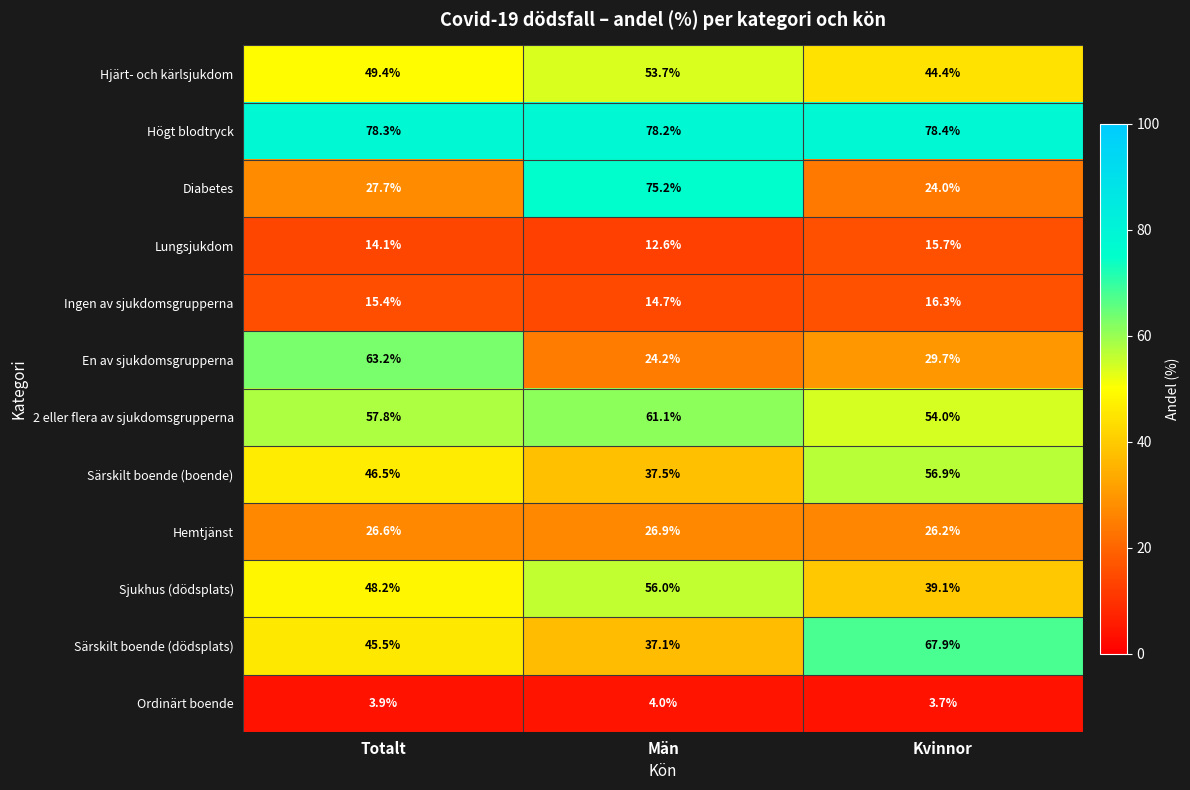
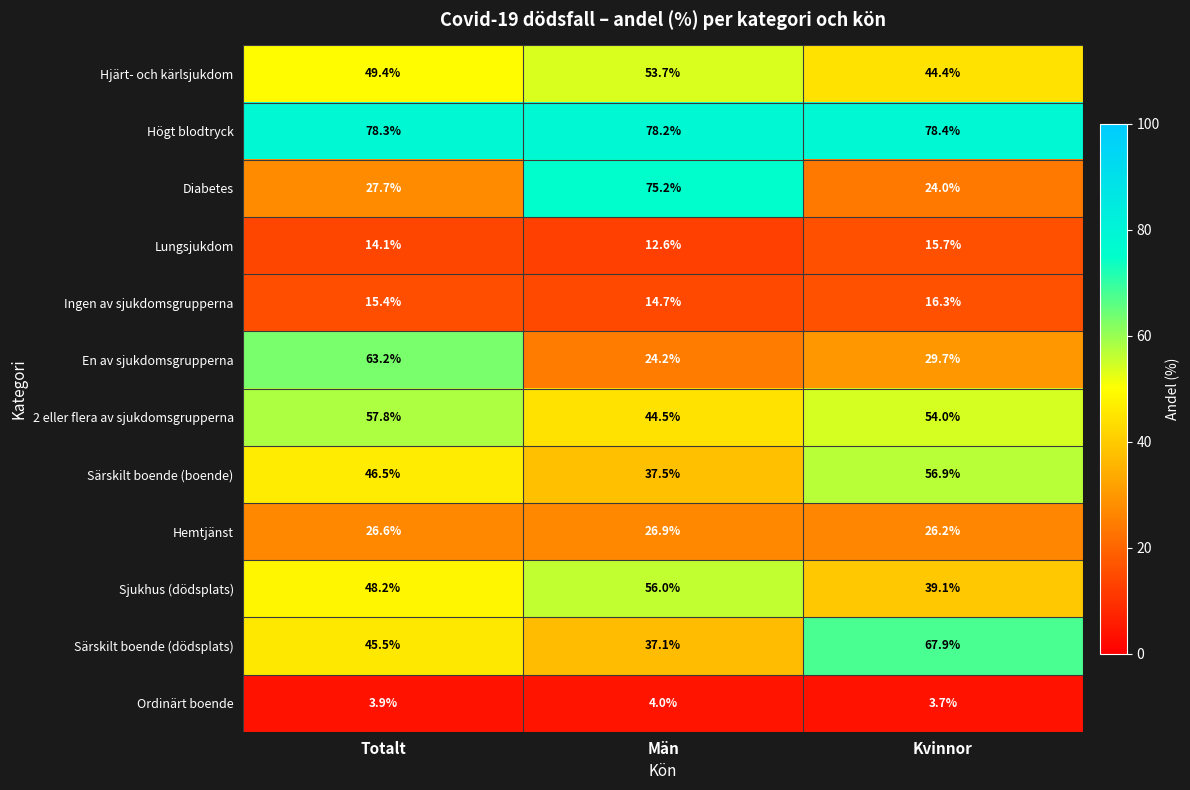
2 eller flera av sjukdomsgrupperna, Män: 61.1% -> 44.5%
